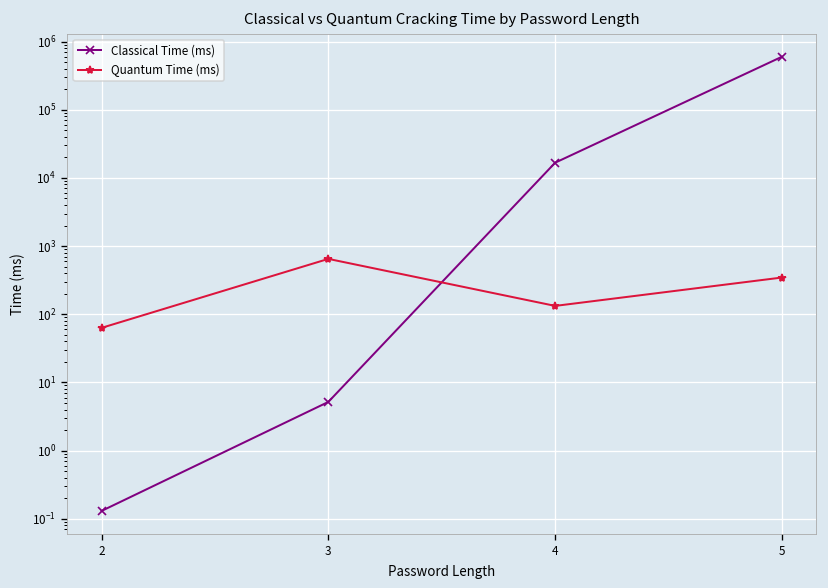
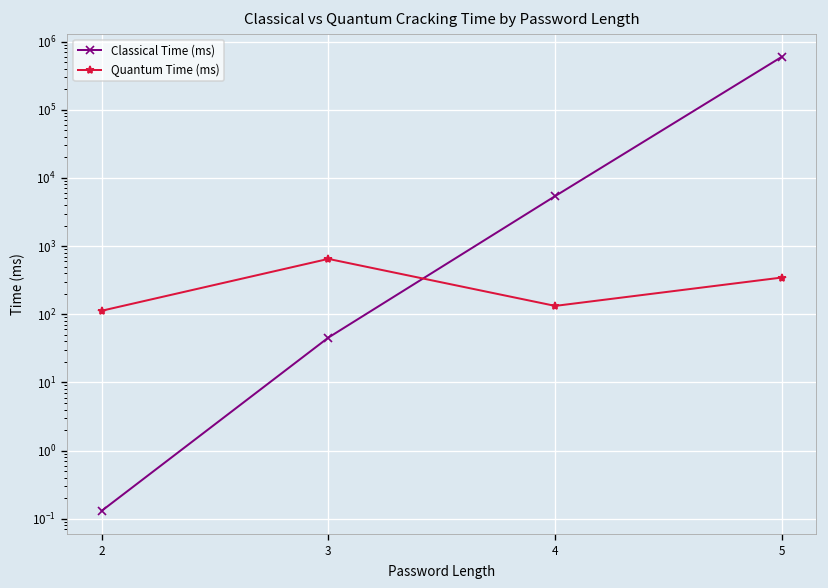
Quantum Time (ms), 2: 60 -> 110
Classical Time (ms), 3: 5 -> 50
Classical Time (ms), 4: 17000 -> 5000
